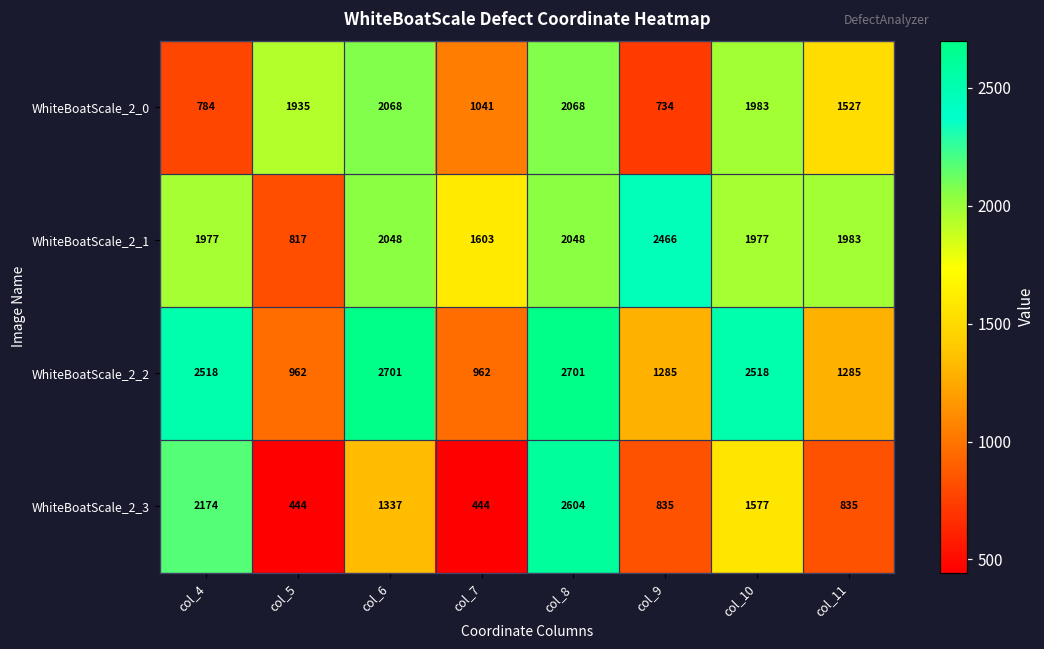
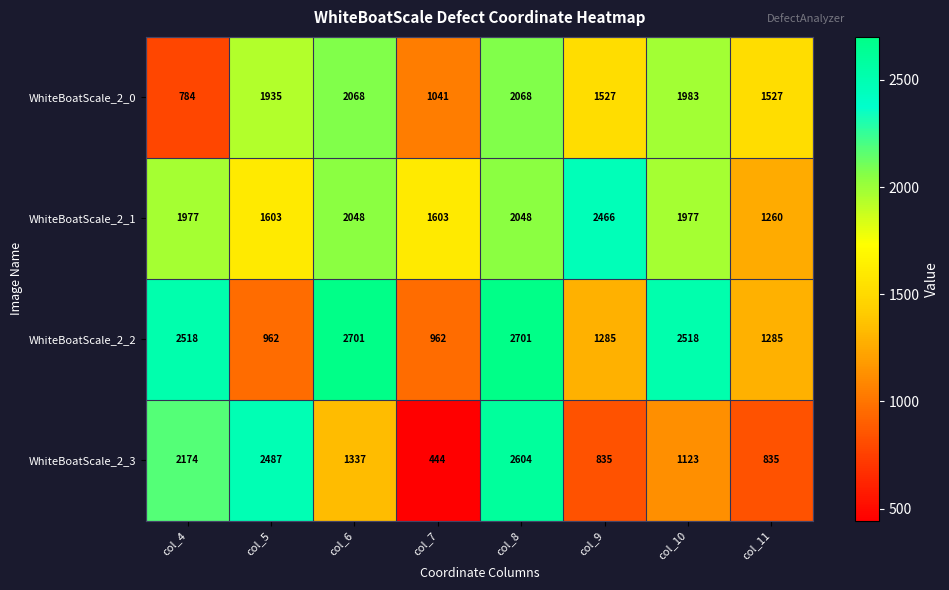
WhiteBoatScale_2_0, col_9: 734 -> 1527
WhiteBoatScale_2_1, col_5: 817 -> 1603
WhiteBoatScale_2_1, col_11: 1983 -> 1260
WhiteBoatScale_2_3, col_5: 444 -> 2487
WhiteBoatScale_2_3, col_10: 1577 -> 1123
